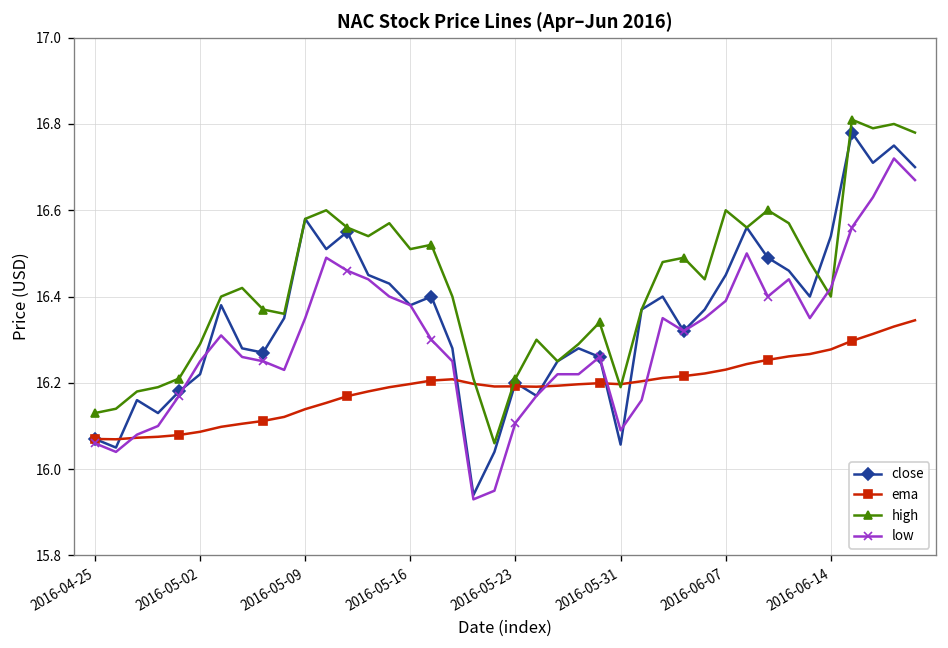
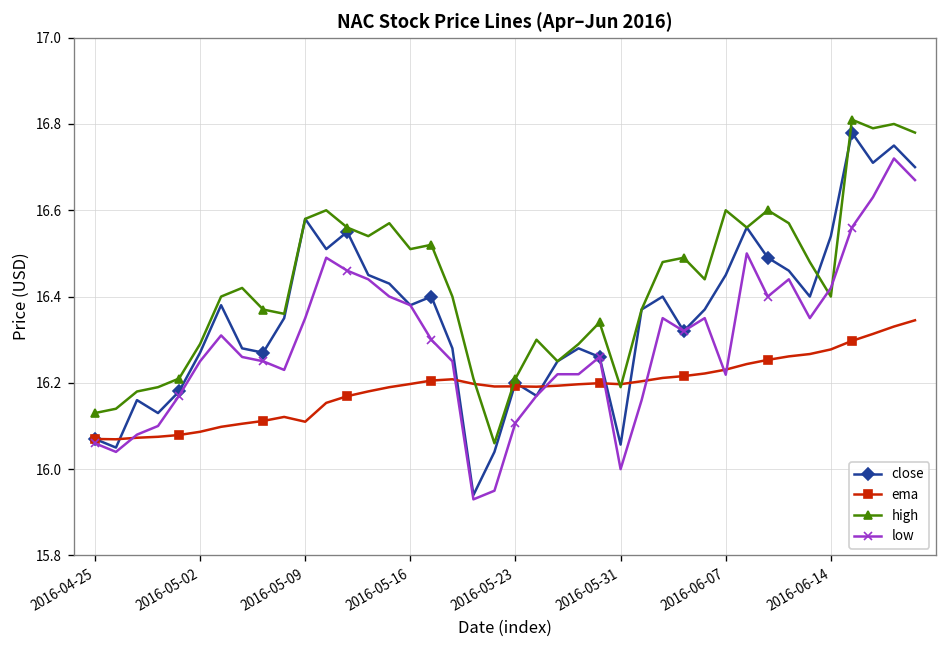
close, 2016-05-02: 16.22 -> 16.27
ema, 2016-05-09: 16.14 -> 16.11
low, 2016-05-31: 16.09 -> 16.00
low, 2016-06-07: 16.39 -> 16.22
